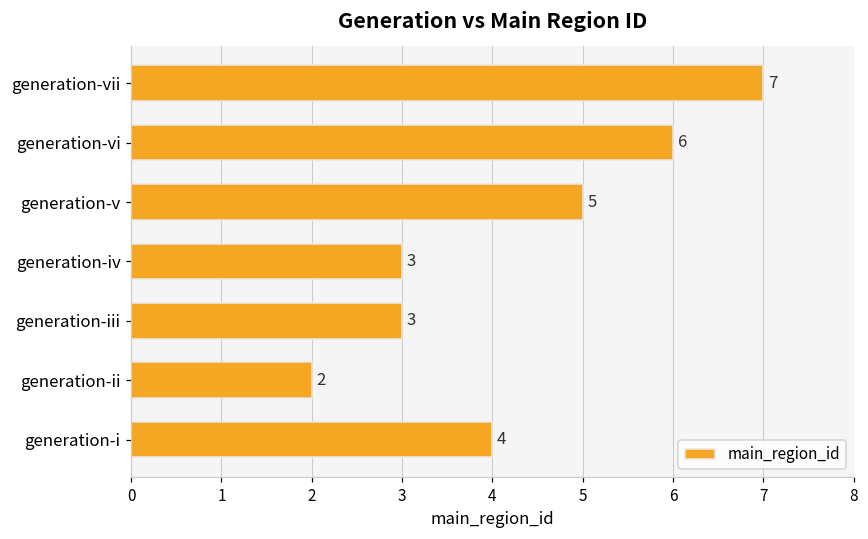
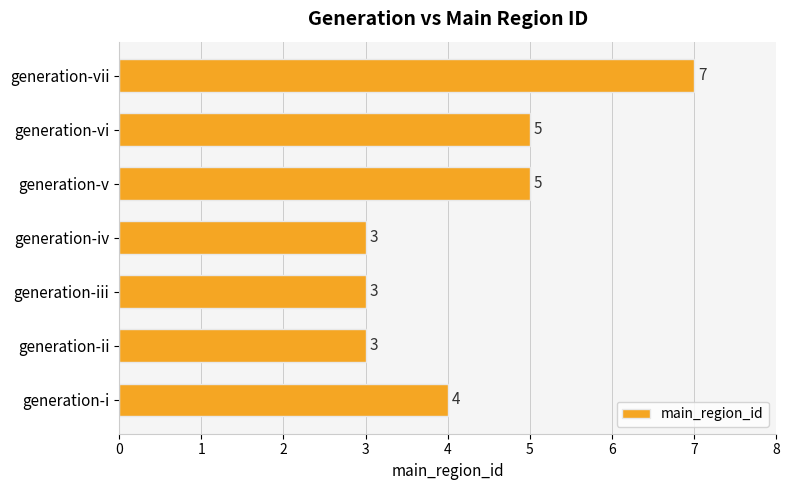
generation-vi: 6 -> 5
generation-ii: 2 -> 3
